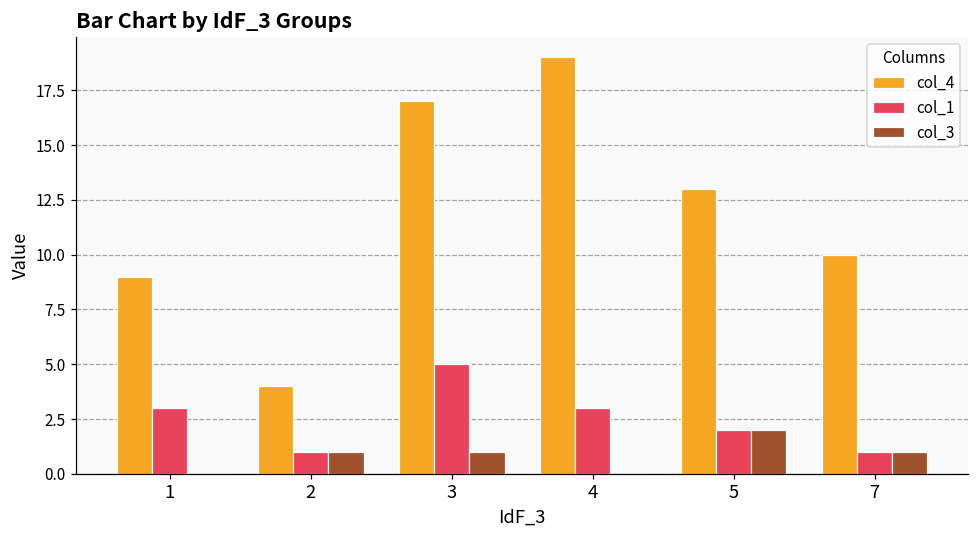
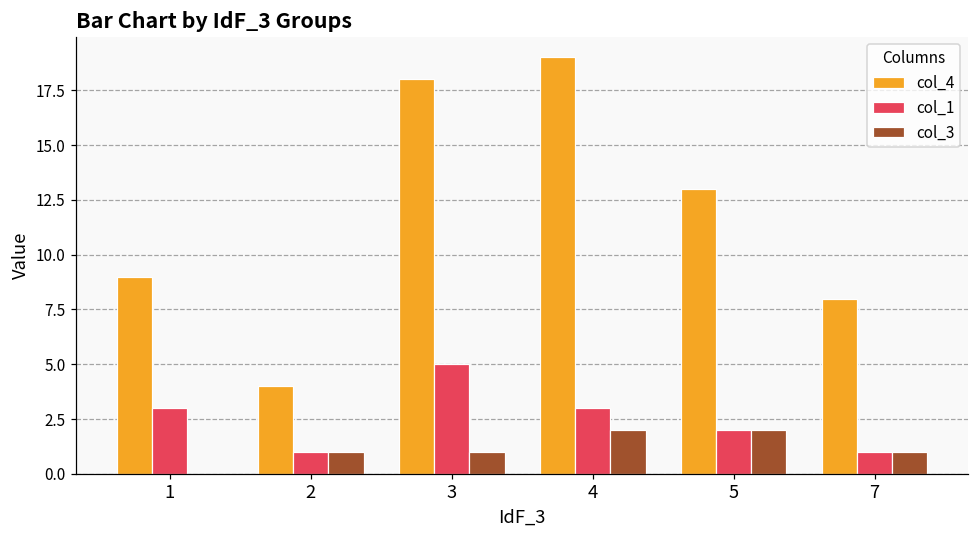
col_4, 3: 17 -> 18
col_3, 4: 0 -> 2
col_4, 7: 10 -> 8
